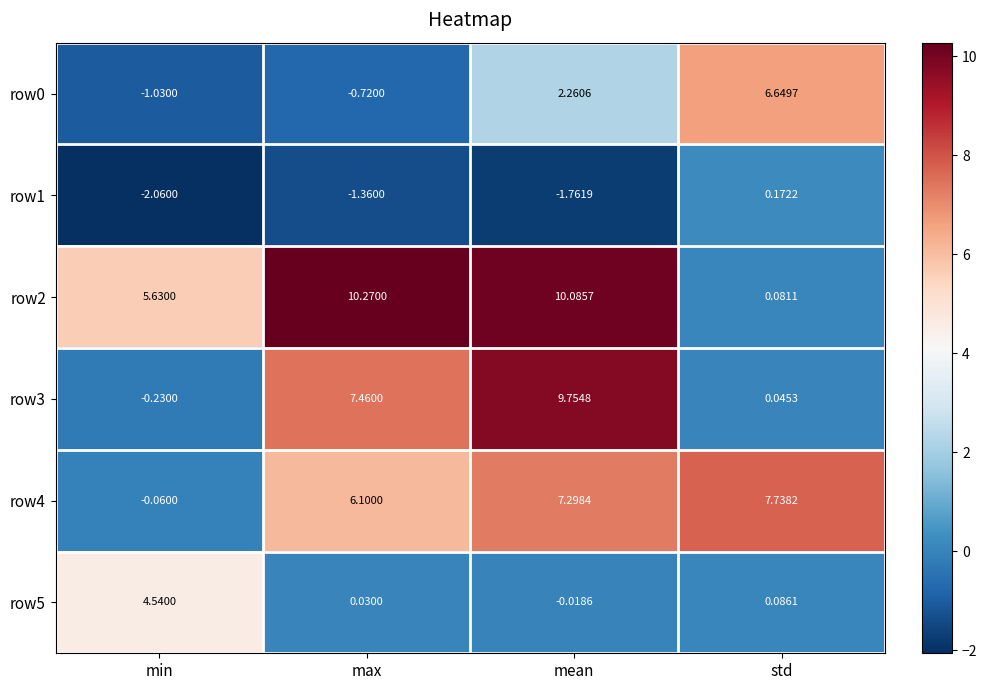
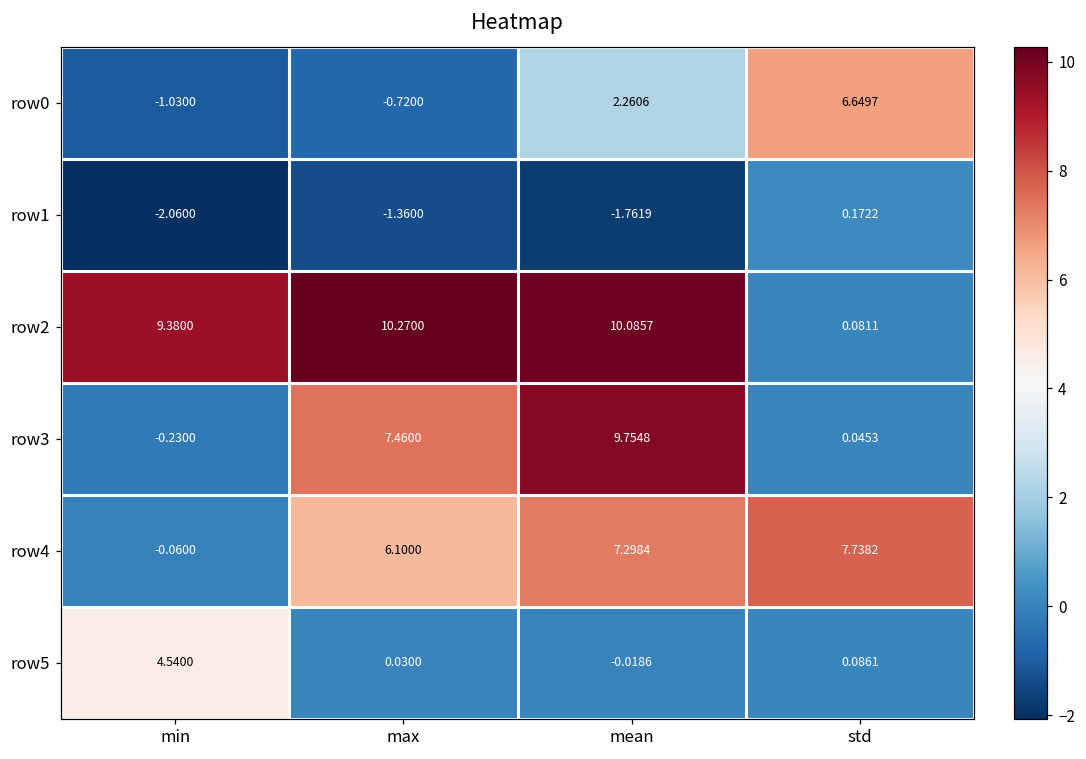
row2, min: 5.6300 -> 9.3800
